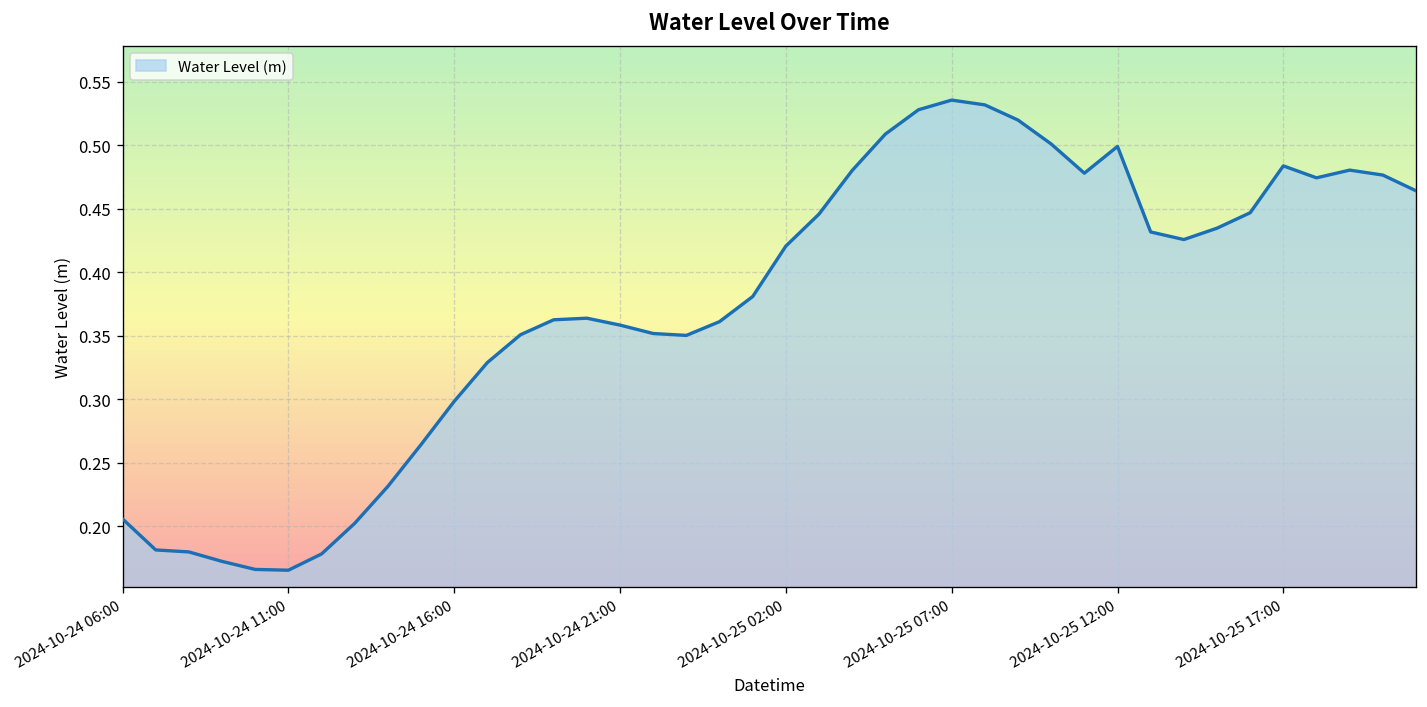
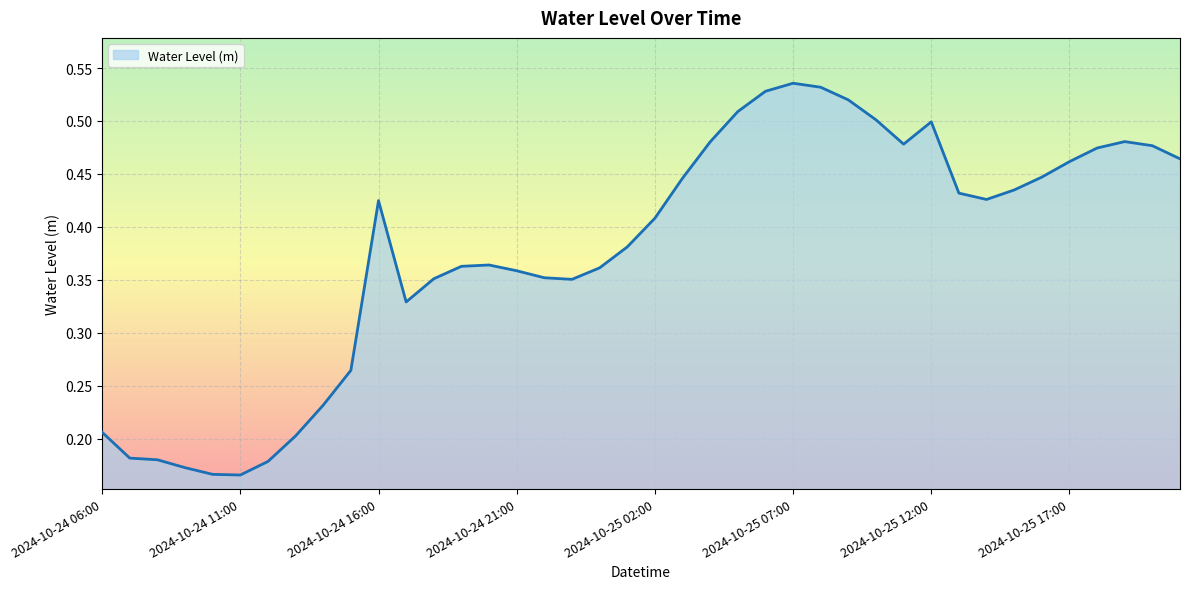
2024-10-24 16:00: 0.298 -> 0.425
2024-10-25 02:00: 0.421 -> 0.408
2024-10-25 17:00: 0.484 -> 0.462
